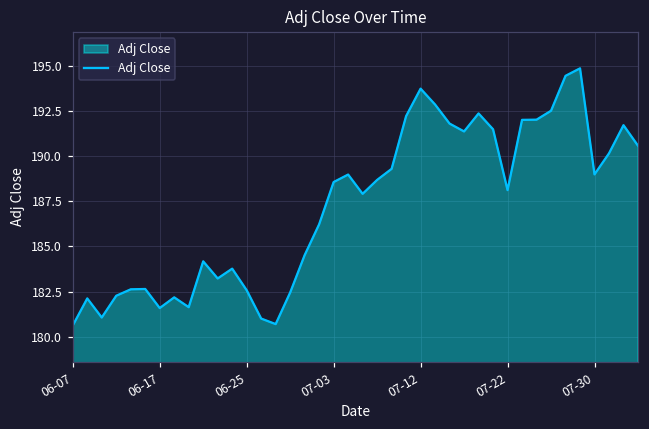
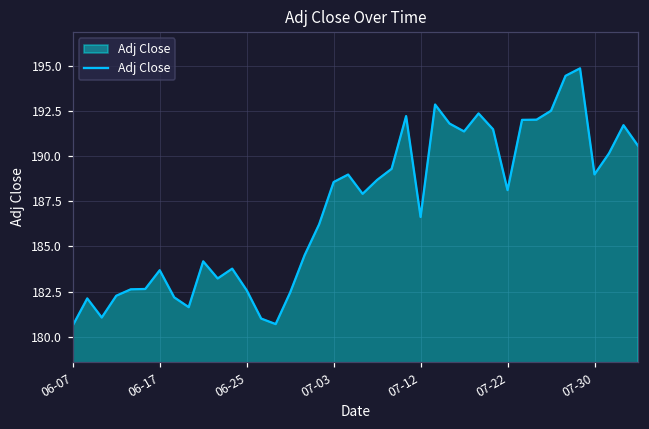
06-17: 181.6 -> 183.7
07-12: 193.7 -> 186.6
